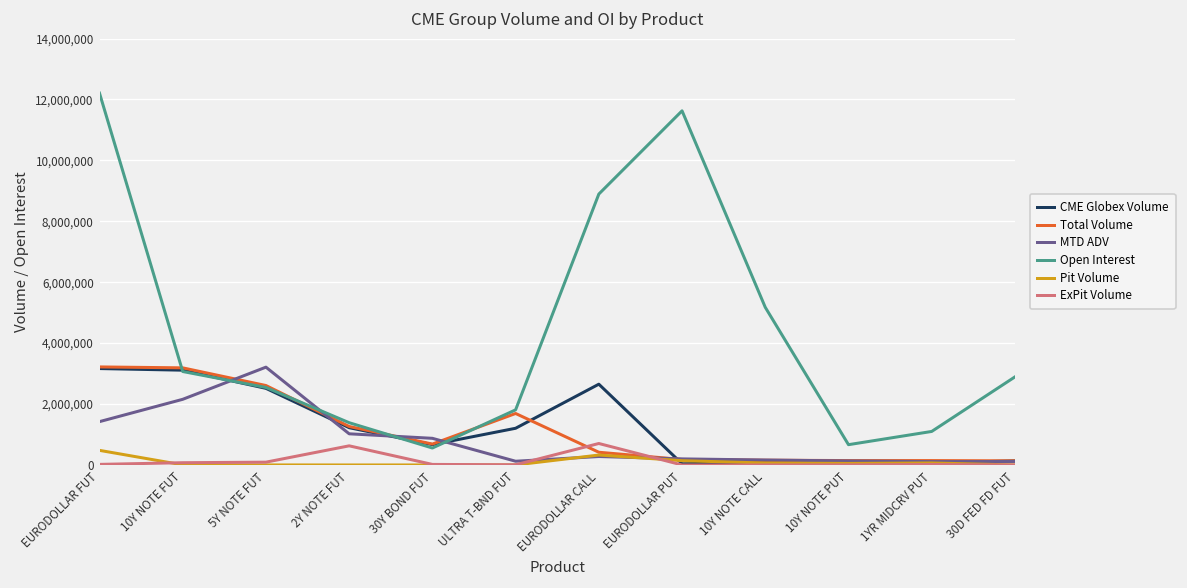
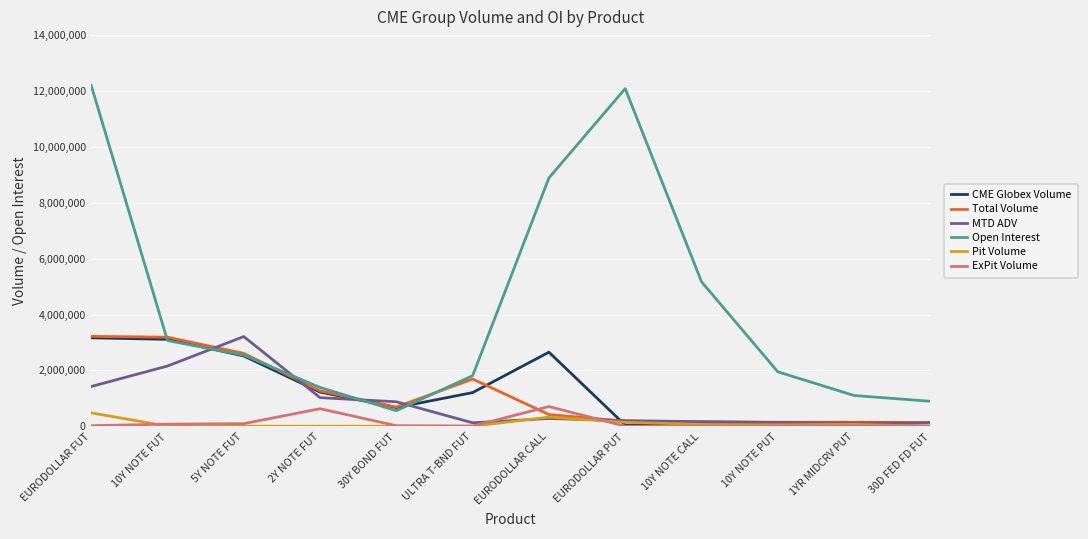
Open Interest, EURODOLLAR PUT: 11,600,000 -> 12,100,000
Open Interest, 10Y NOTE PUT: 700,000 -> 1,900,000
Open Interest, 30D FED FD FUT: 2,900,000 -> 900,000
